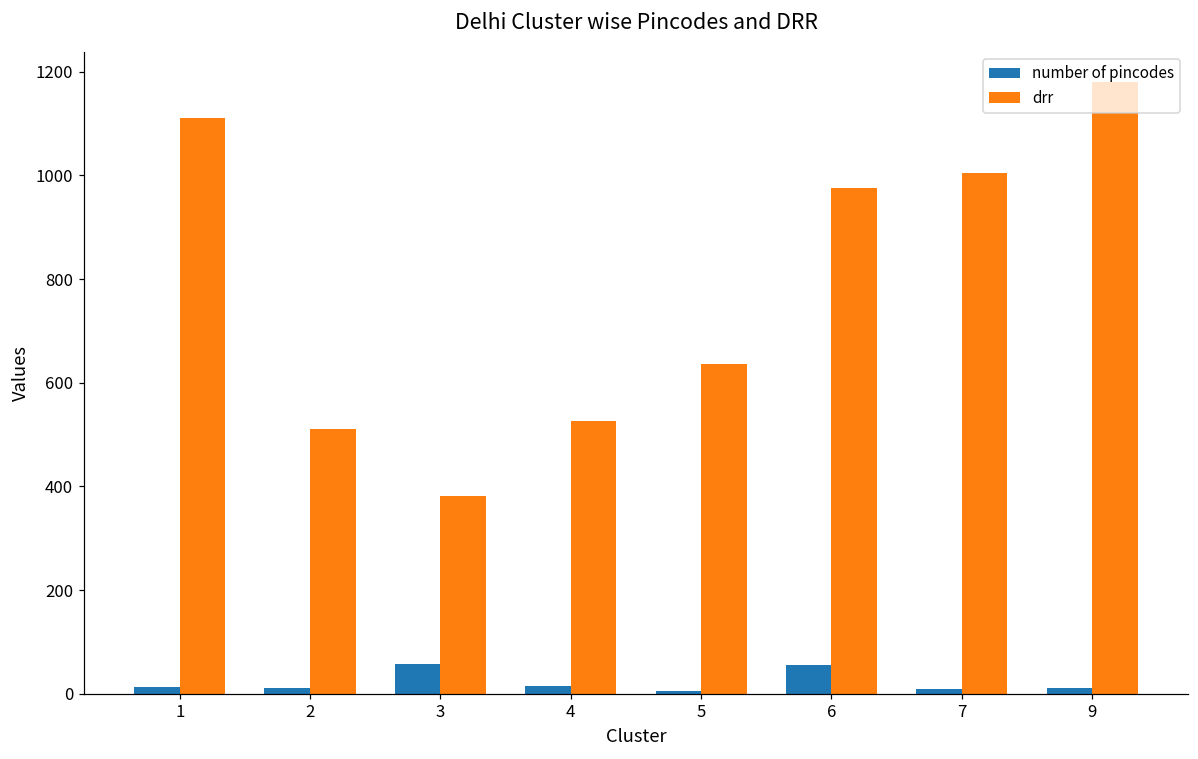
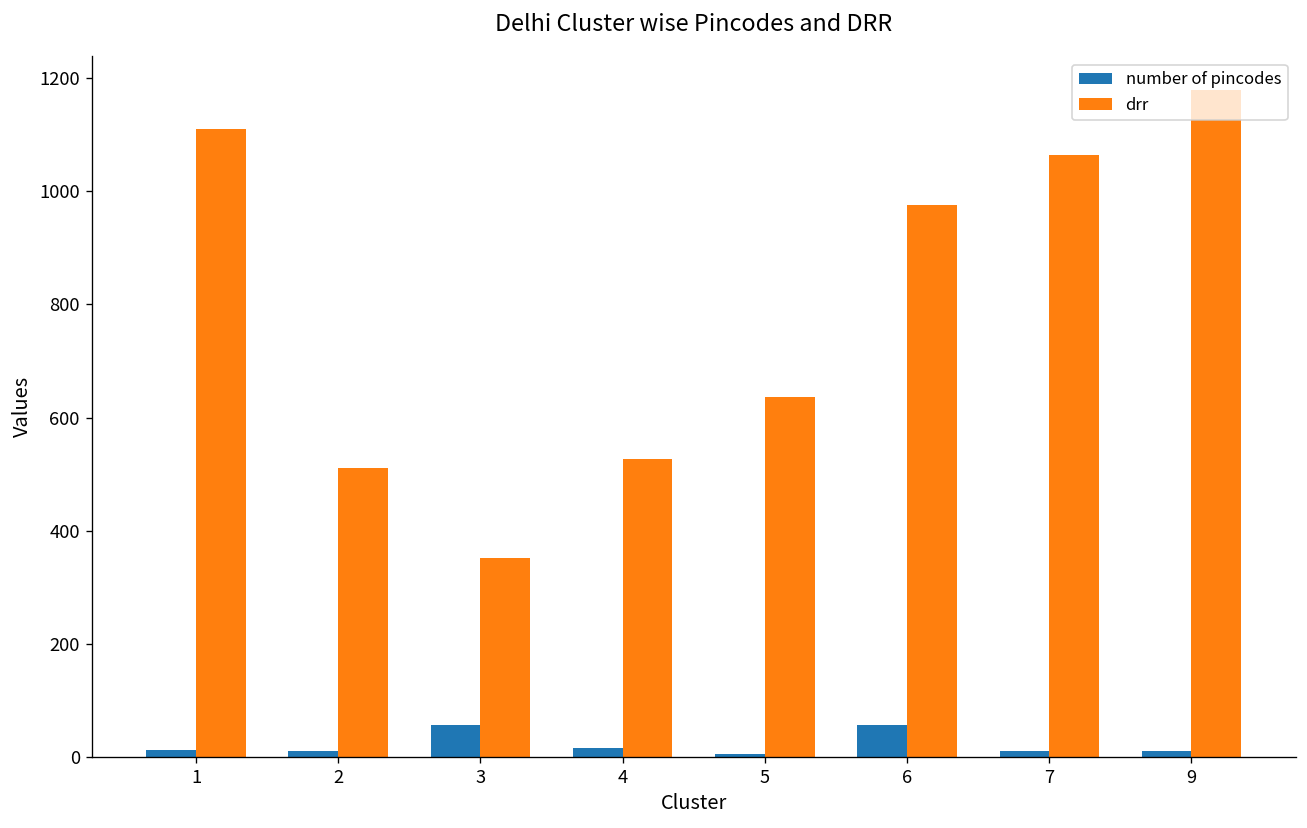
drr, 3: 380 -> 350
drr, 7: 1000 -> 1070
